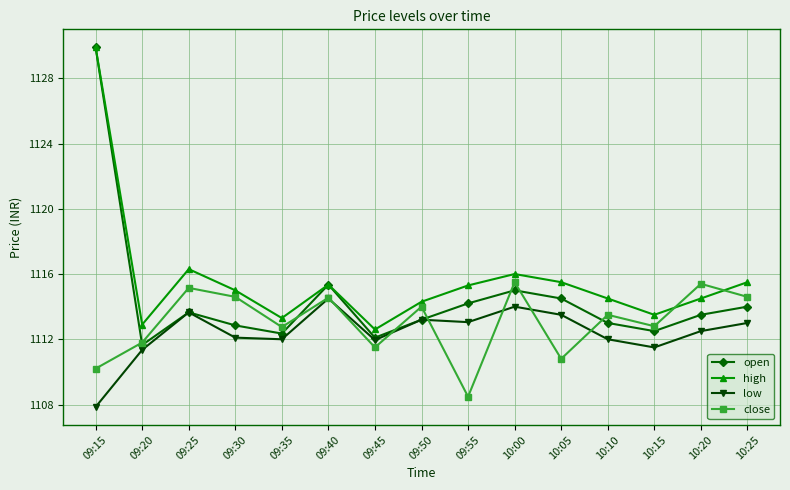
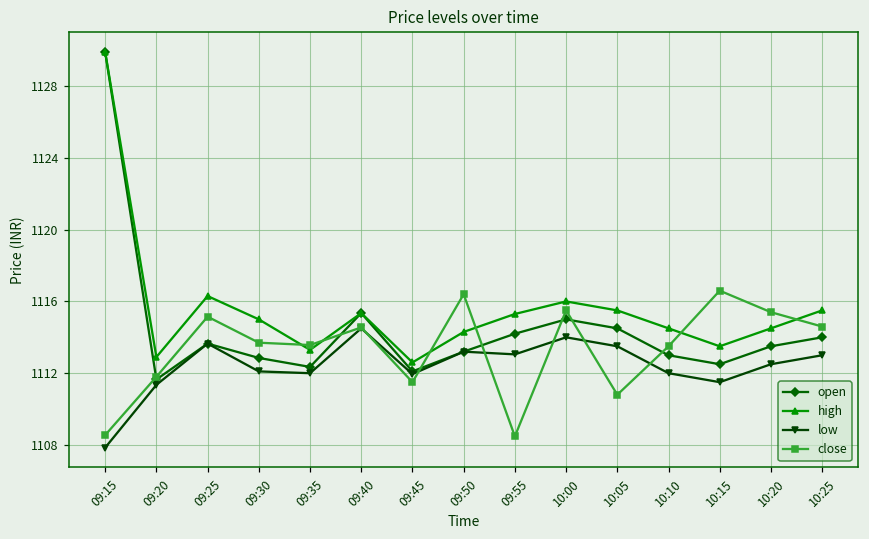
close, 09:15: 1110.2 -> 1108.6
close, 09:30: 1114.6 -> 1113.7
close, 09:35: 1112.8 -> 1113.6
close, 09:50: 1114.0 -> 1116.4
close, 10:15: 1112.8 -> 1116.6
